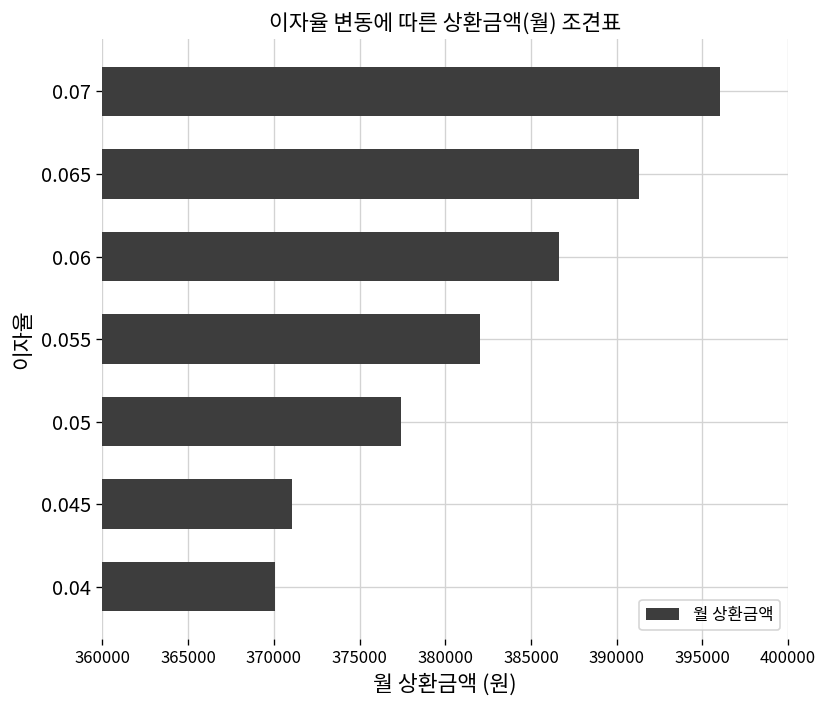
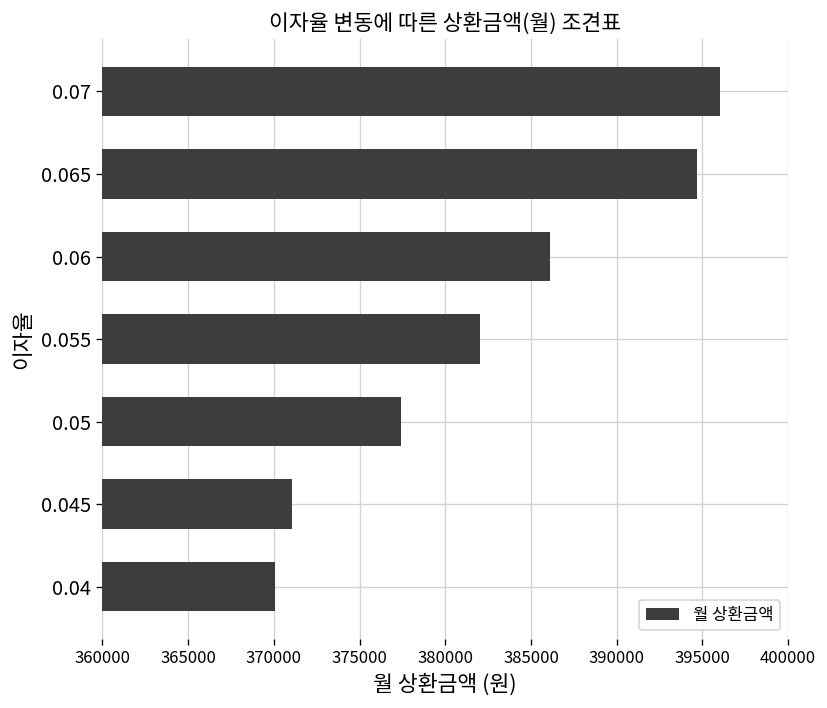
0.065: 391300 -> 394700
0.06: 386700 -> 386100
